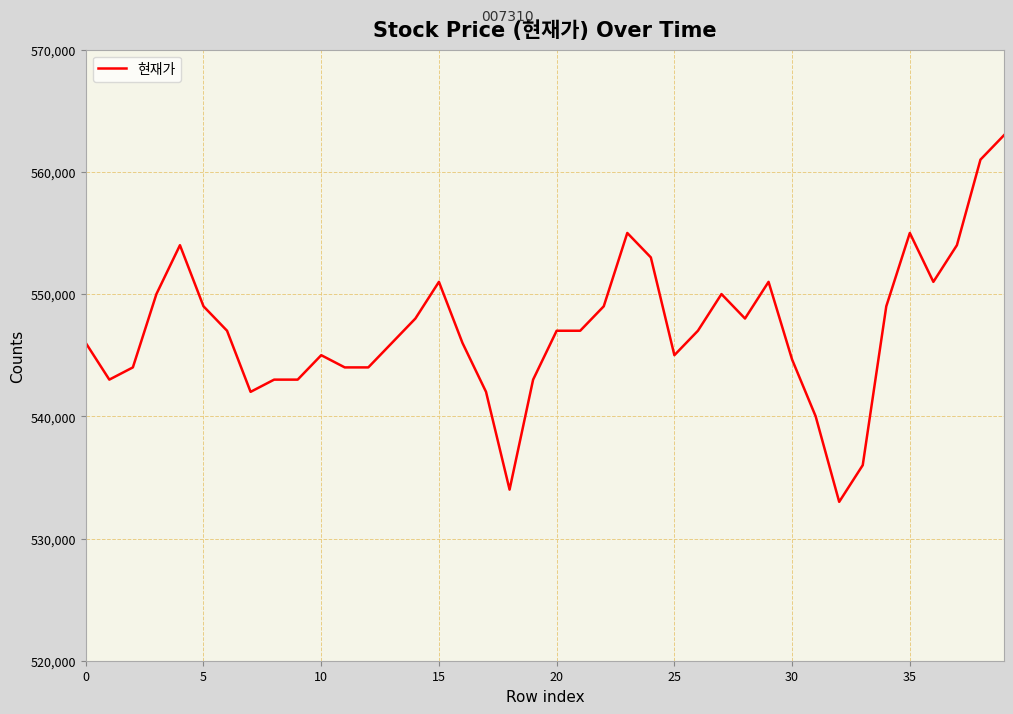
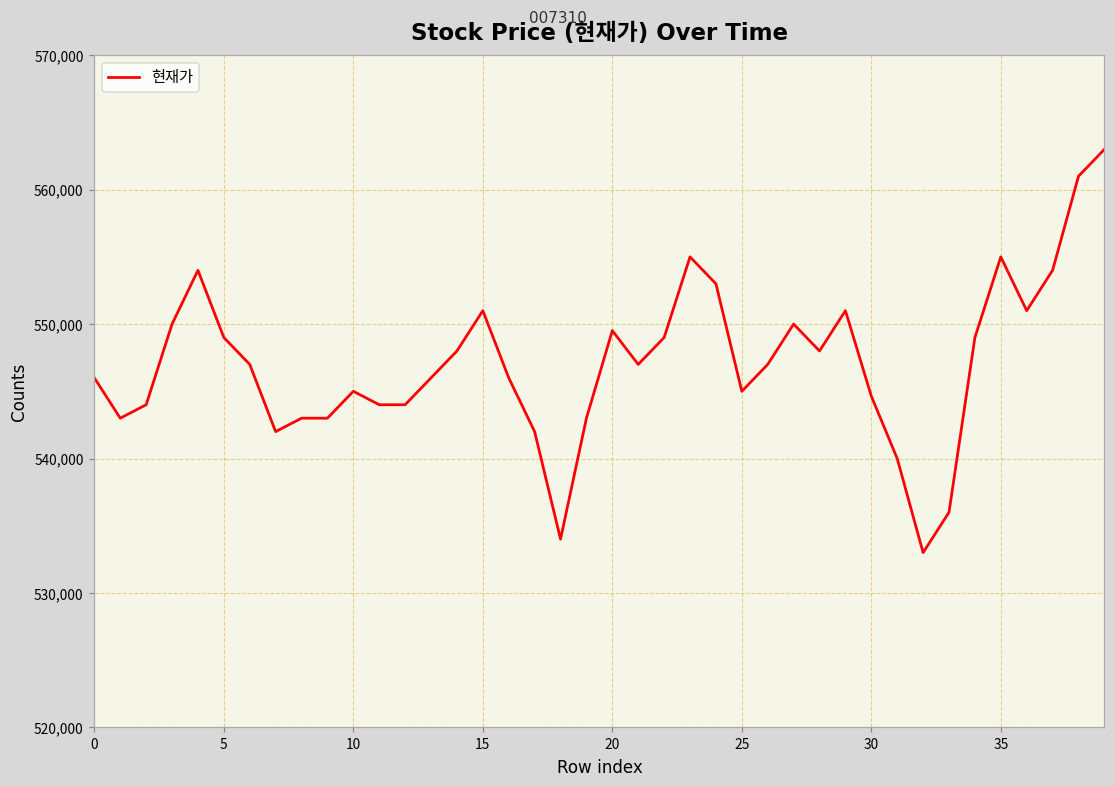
20: 547,000 -> 549,500
